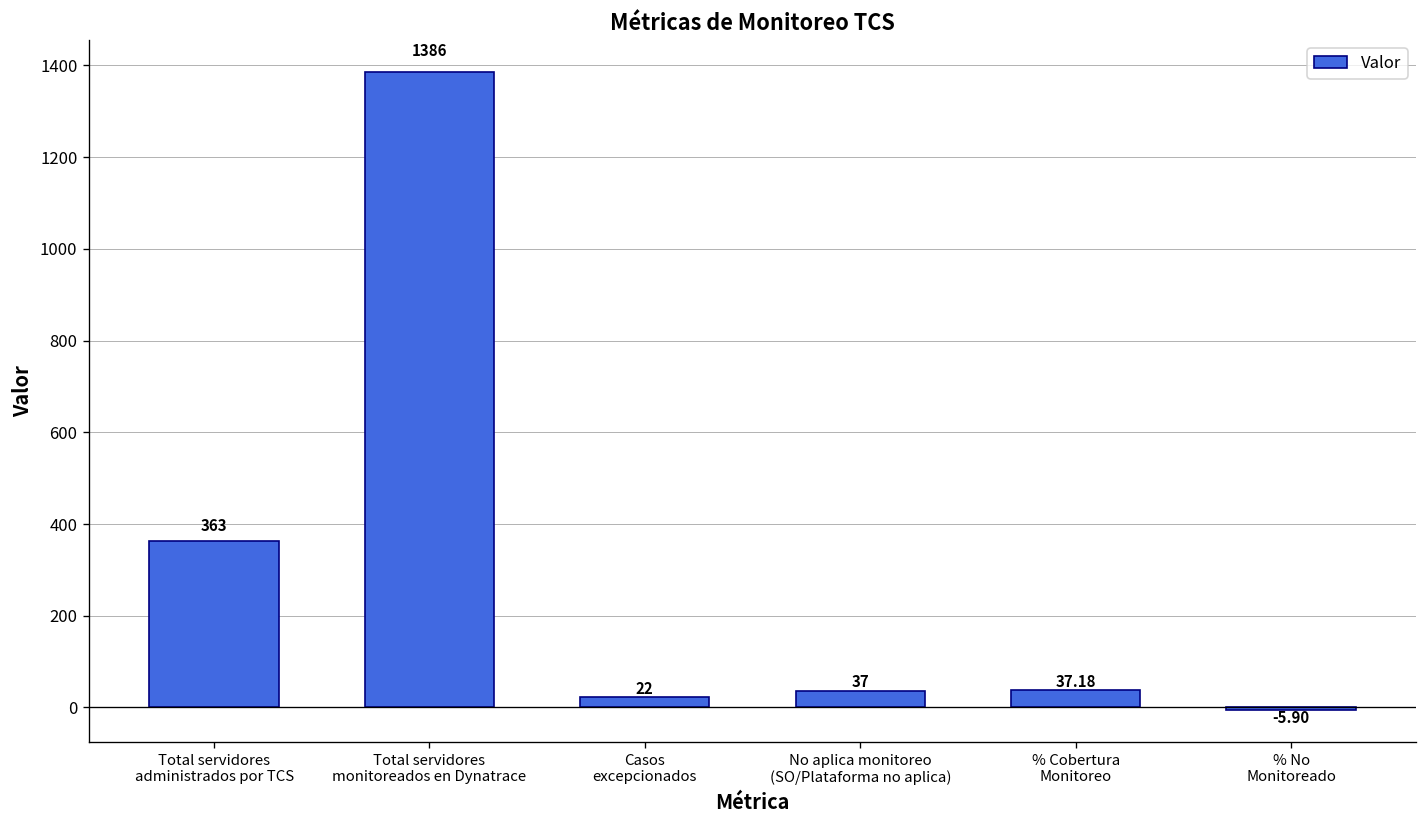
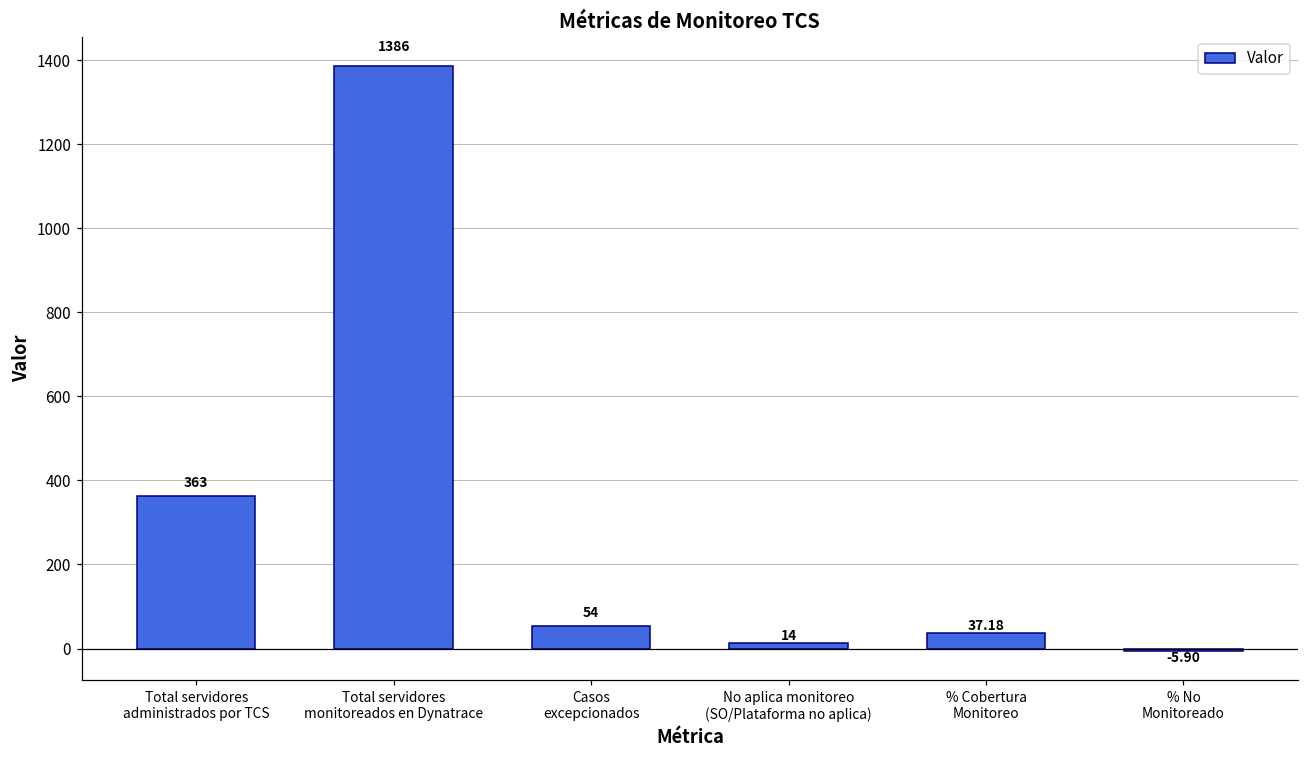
Casos excepcionados: 22 -> 54
No aplica monitoreo (SO/Plataforma no aplica): 37 -> 14
